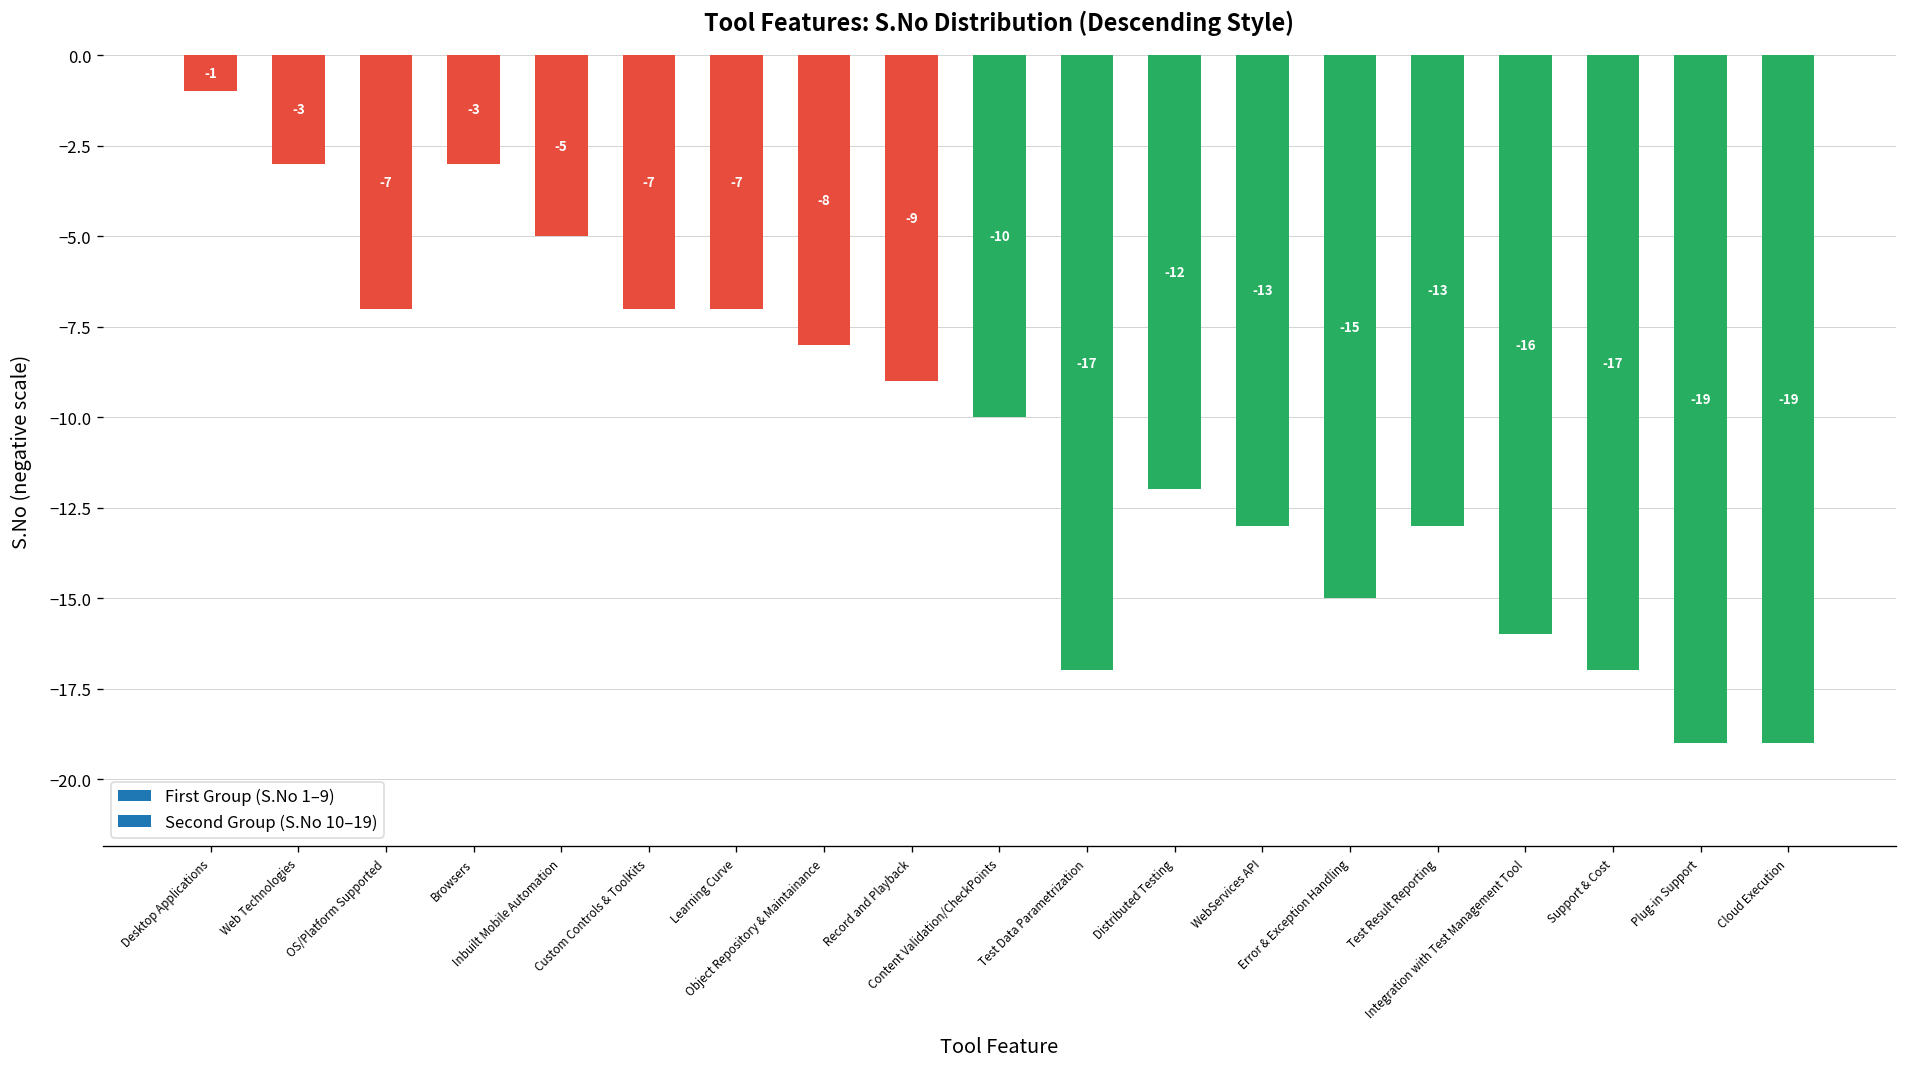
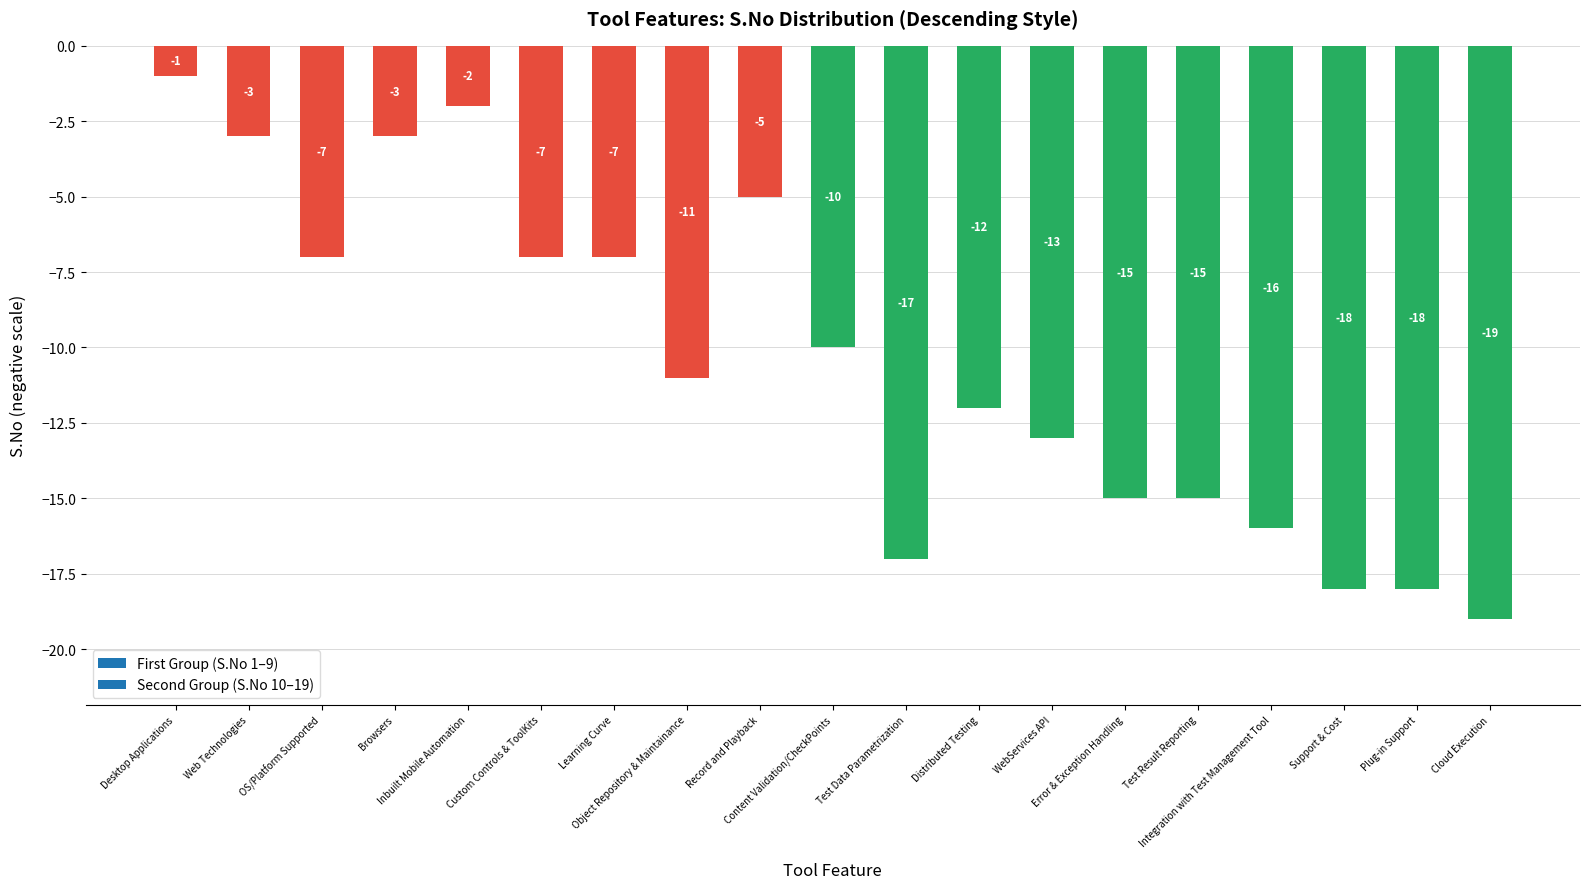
Inbuilt Mobile Automation: -5 -> -2
Object Repository & Maintainance: -8 -> -11
Record and Playback: -9 -> -5
Test Result Reporting: -13 -> -15
Support & Cost: -17 -> -18
Plug-in Support: -19 -> -18
